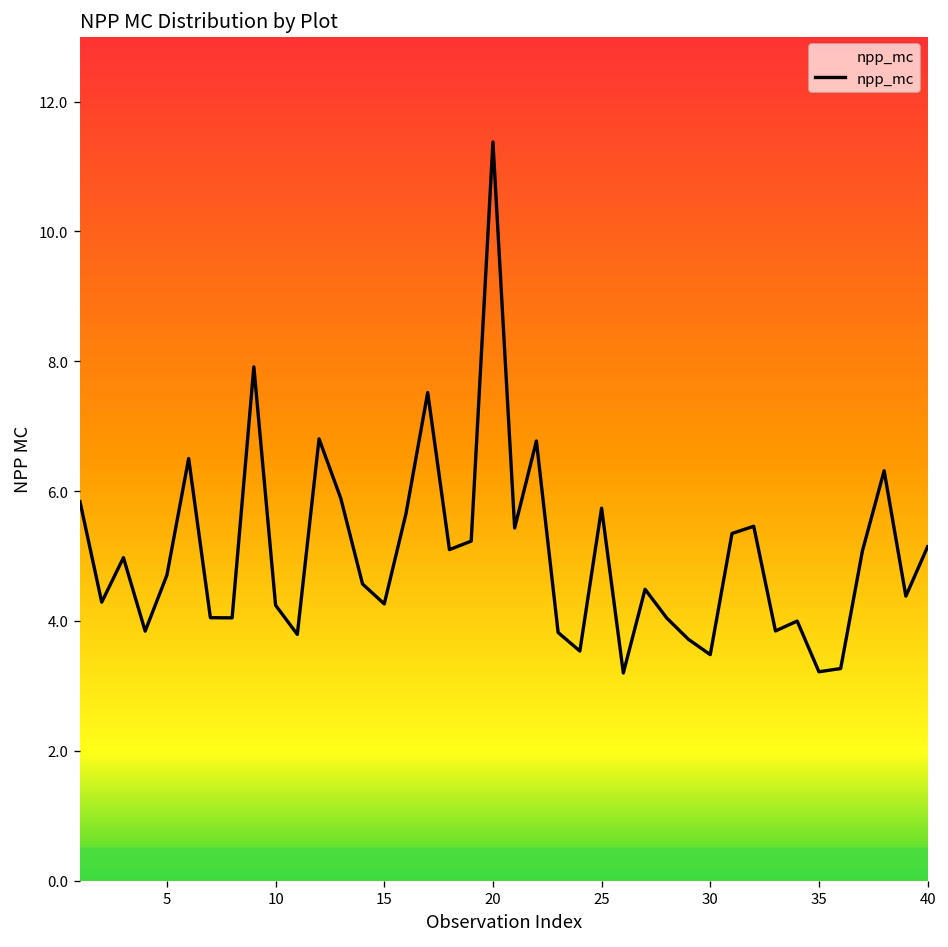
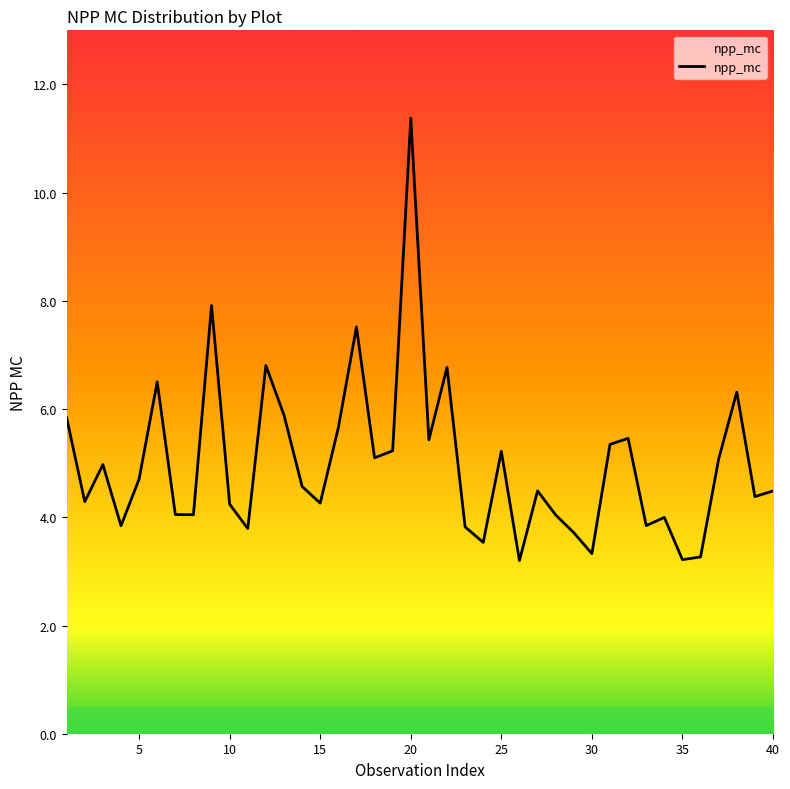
25: 5.7 -> 5.2
30: 3.5 -> 3.3
40: 5.1 -> 4.5
